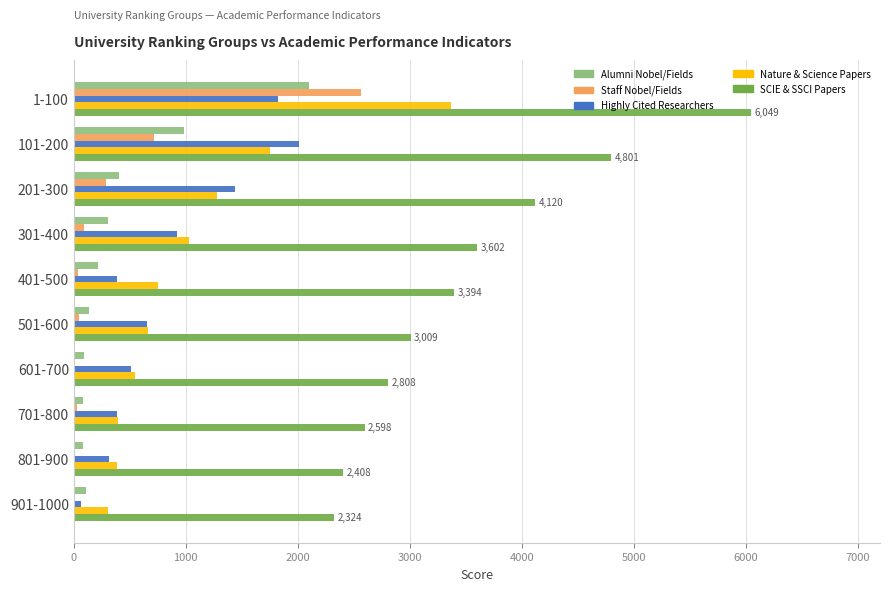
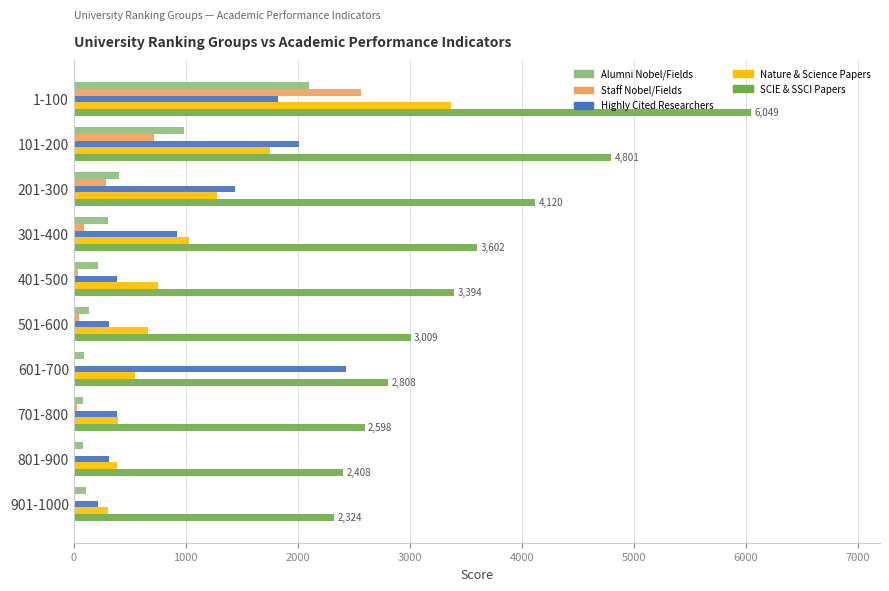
Highly Cited Researchers, 501-600: 650 -> 310
Highly Cited Researchers, 601-700: 510 -> 2430
Highly Cited Researchers, 901-1000: 60 -> 210
